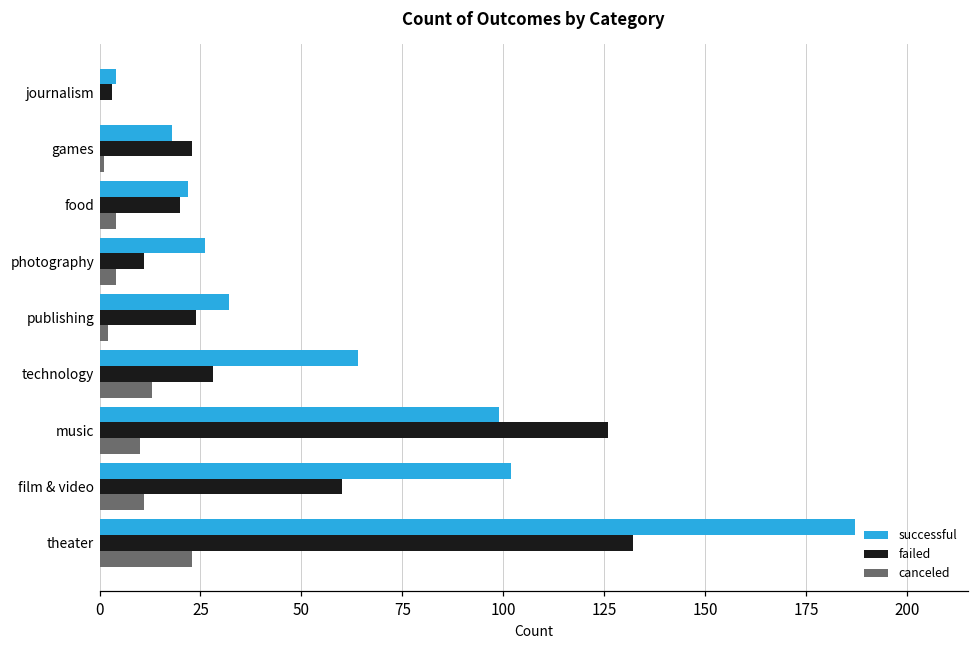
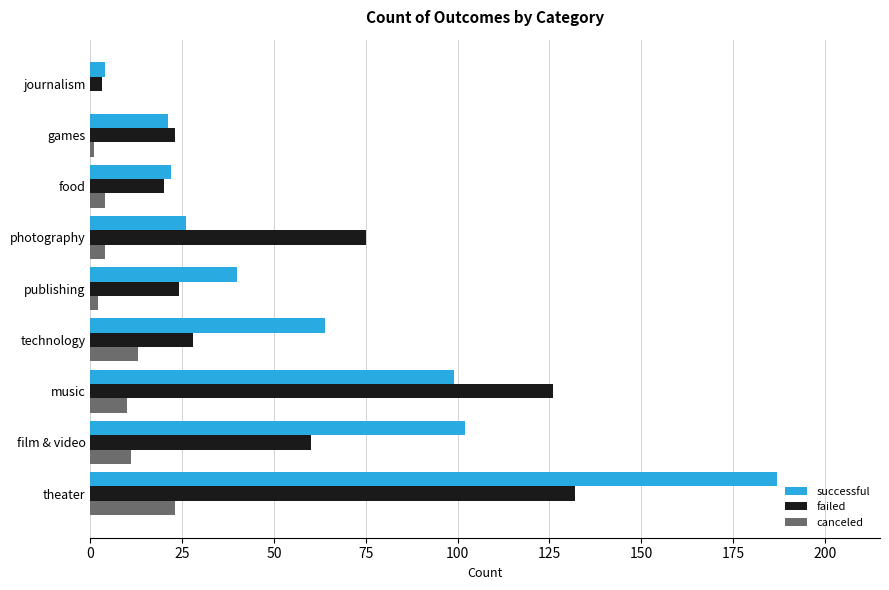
successful, games: 18 -> 21
failed, photography: 11 -> 75
successful, publishing: 32 -> 40
